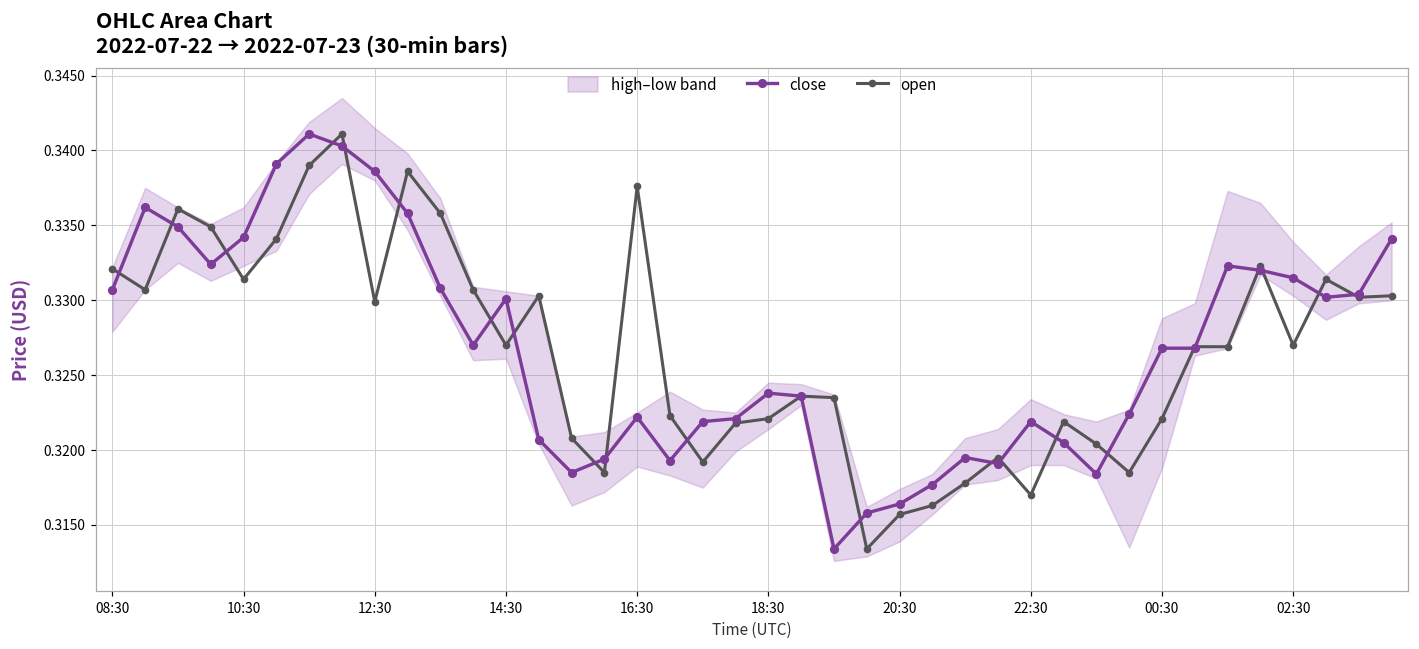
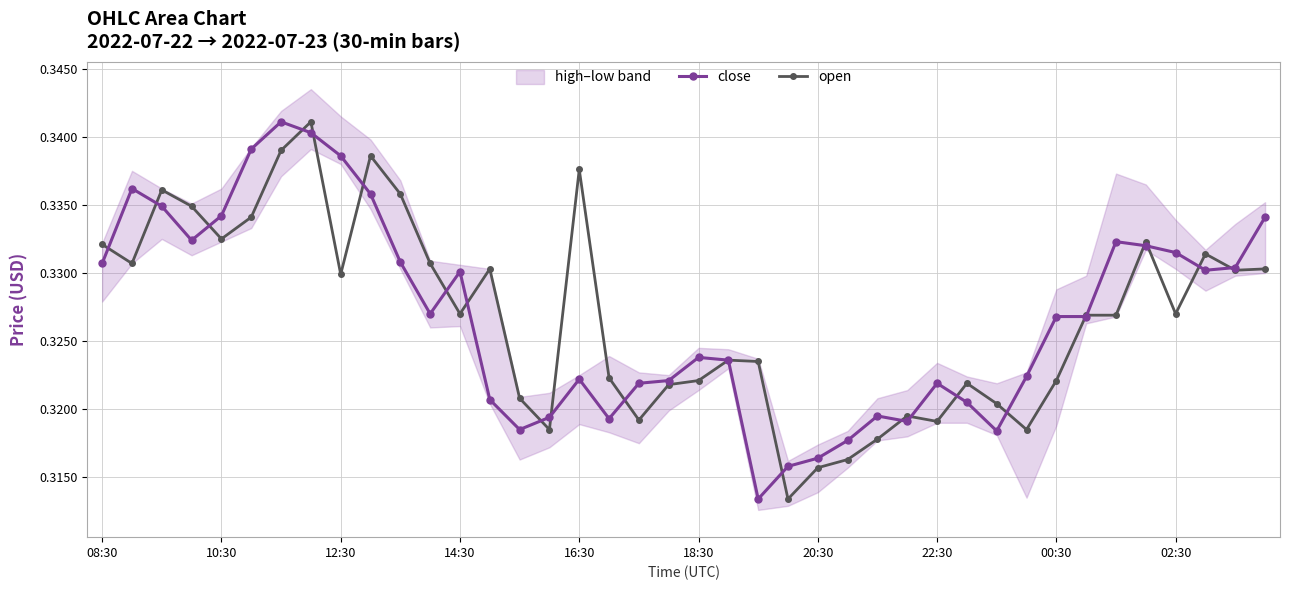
open, 10:30: 0.3314 -> 0.3325
open, 22:30: 0.3170 -> 0.3191
